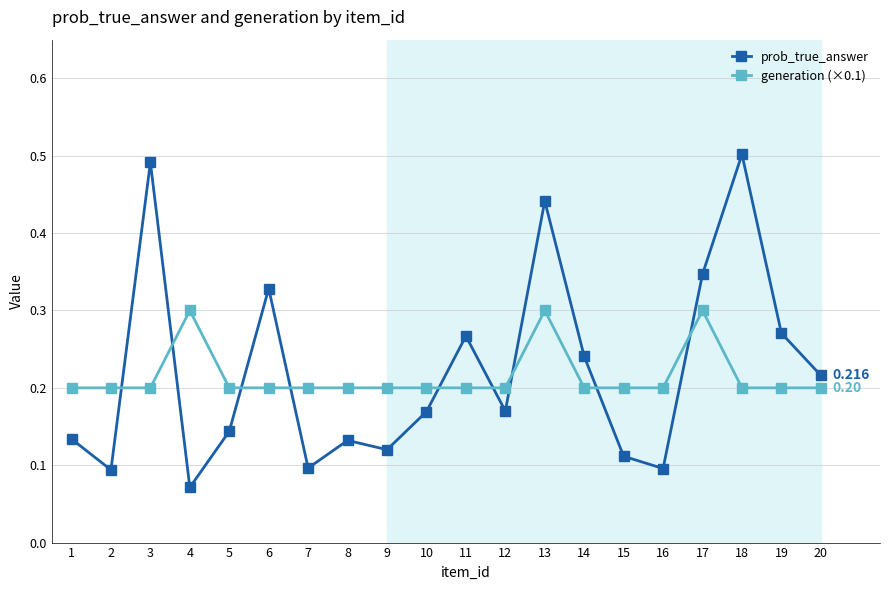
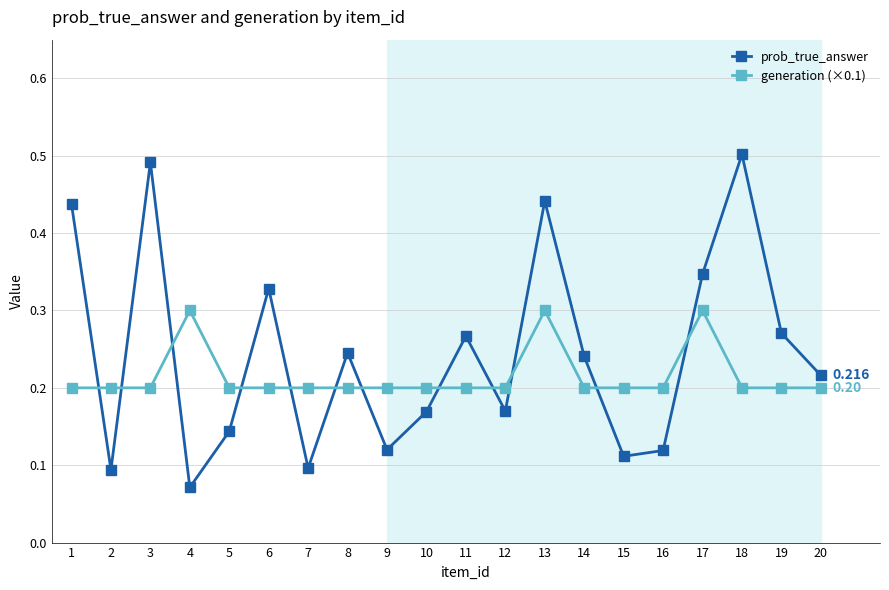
prob_true_answer, 1: 0.13 -> 0.44
prob_true_answer, 8: 0.13 -> 0.25
prob_true_answer, 16: 0.10 -> 0.12
